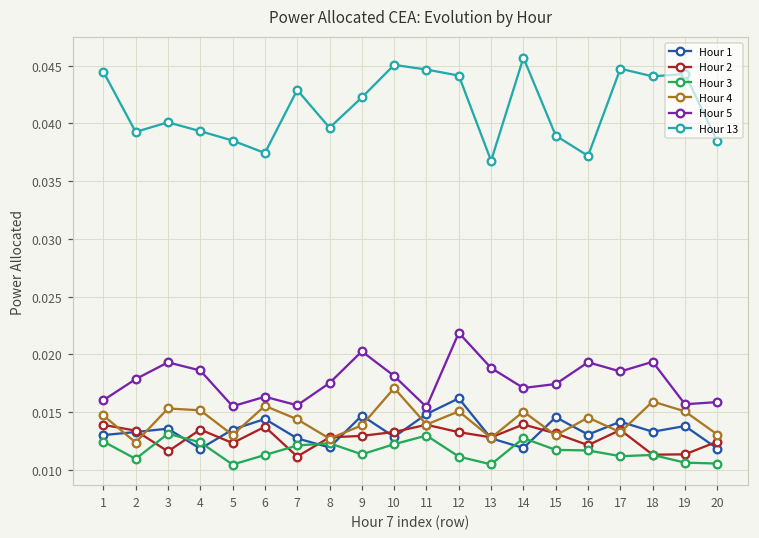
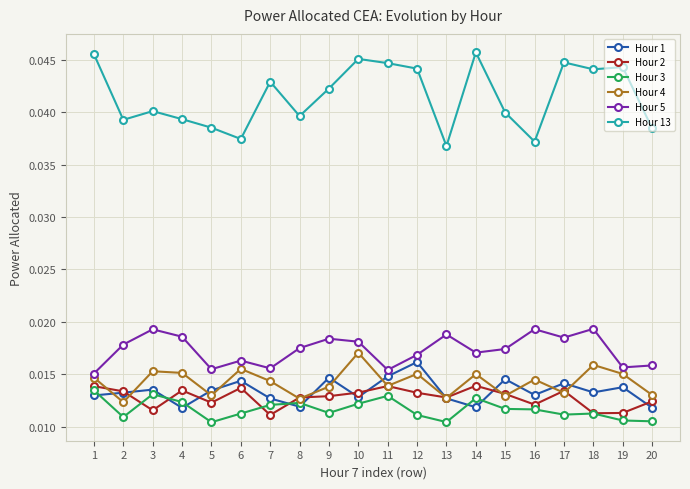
Hour 3, 1: 0.0124 -> 0.0135
Hour 5, 1: 0.0160 -> 0.0151
Hour 13, 1: 0.0445 -> 0.0455
Hour 5, 9: 0.0203 -> 0.0184
Hour 5, 12: 0.0219 -> 0.0169
Hour 13, 15: 0.0389 -> 0.0400
